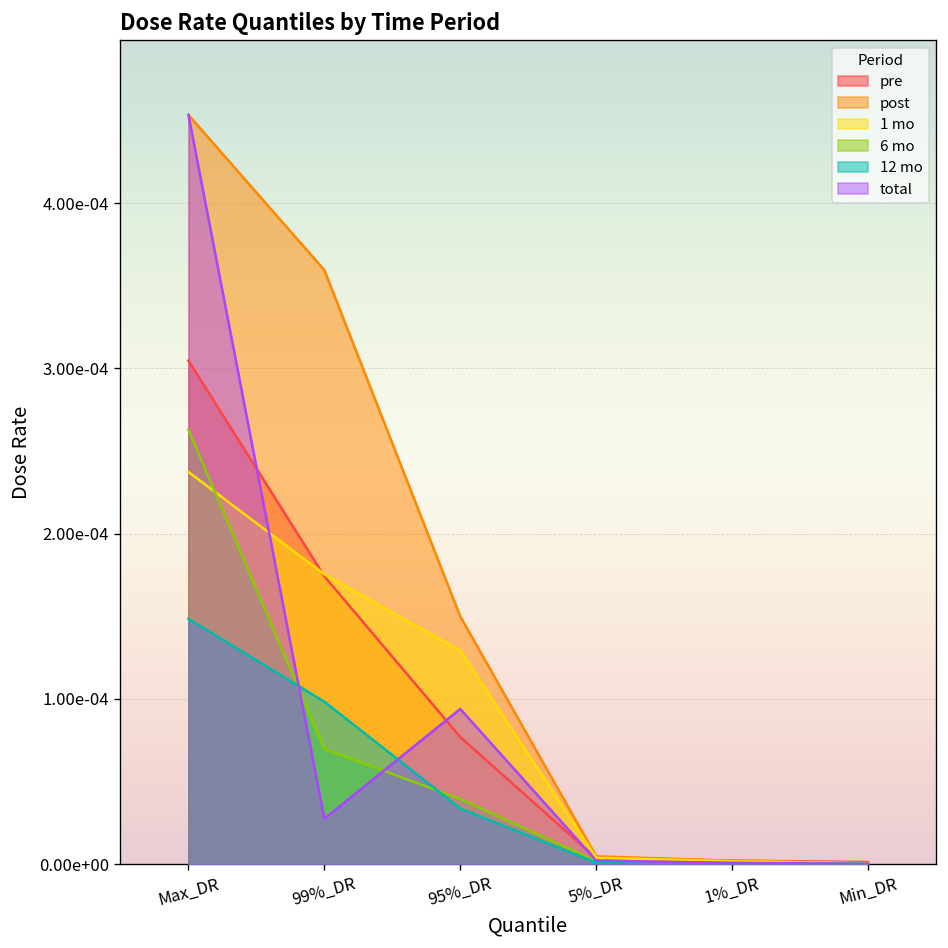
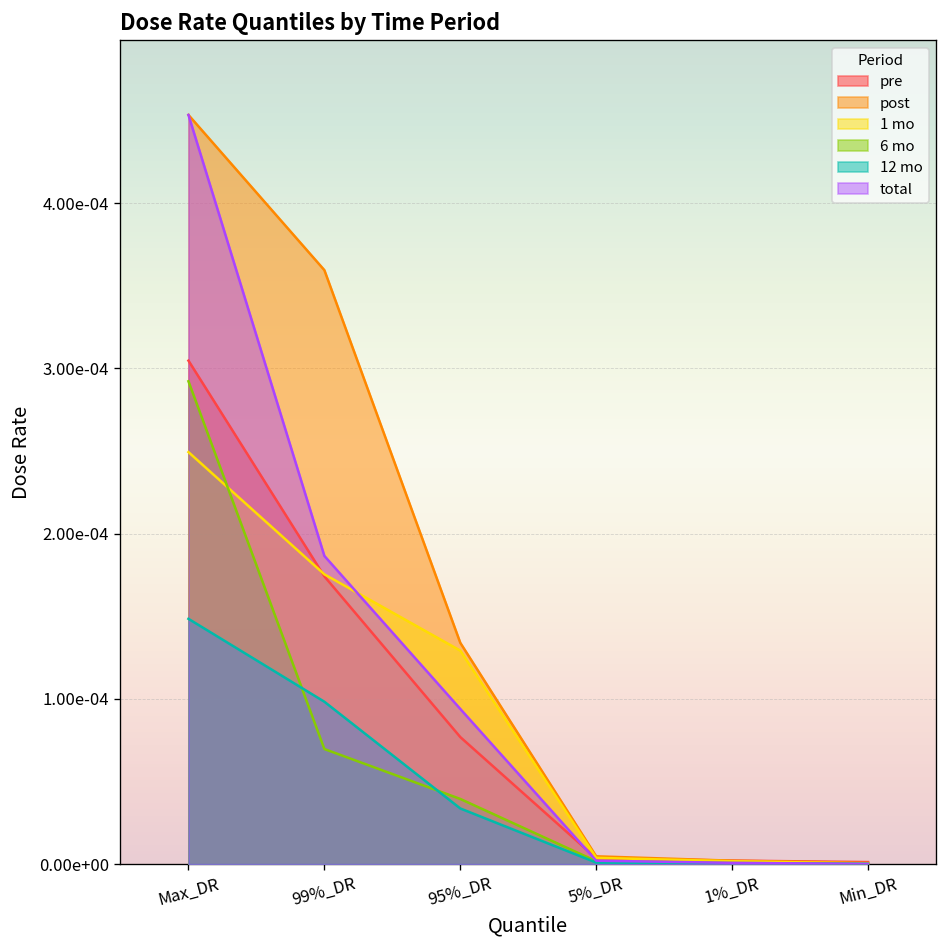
1 mo, Max_DR: 0.000237 -> 0.000249
6 mo, Max_DR: 0.000263 -> 0.000292
total, 99%_DR: 0.000028 -> 0.000187
post, 95%_DR: 0.000150 -> 0.000134
